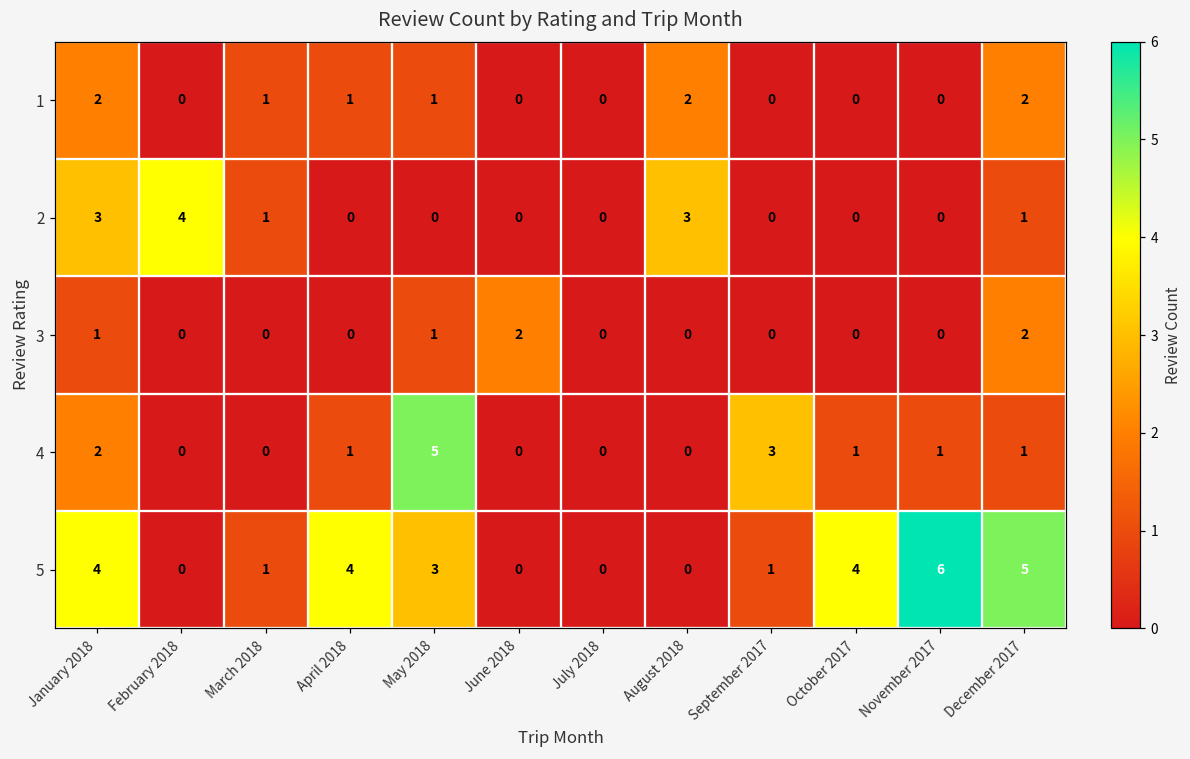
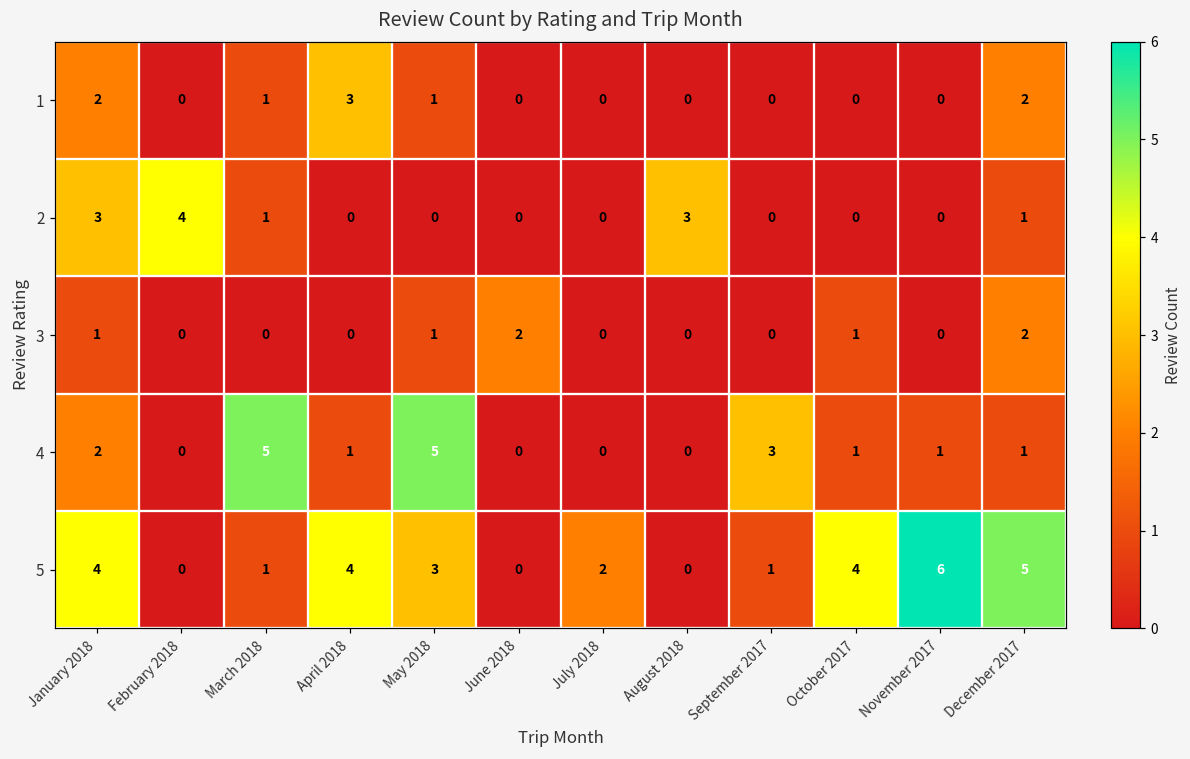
1, April 2018: 1 -> 3
1, August 2018: 2 -> 0
3, October 2017: 0 -> 1
4, March 2018: 0 -> 5
5, July 2018: 0 -> 2
